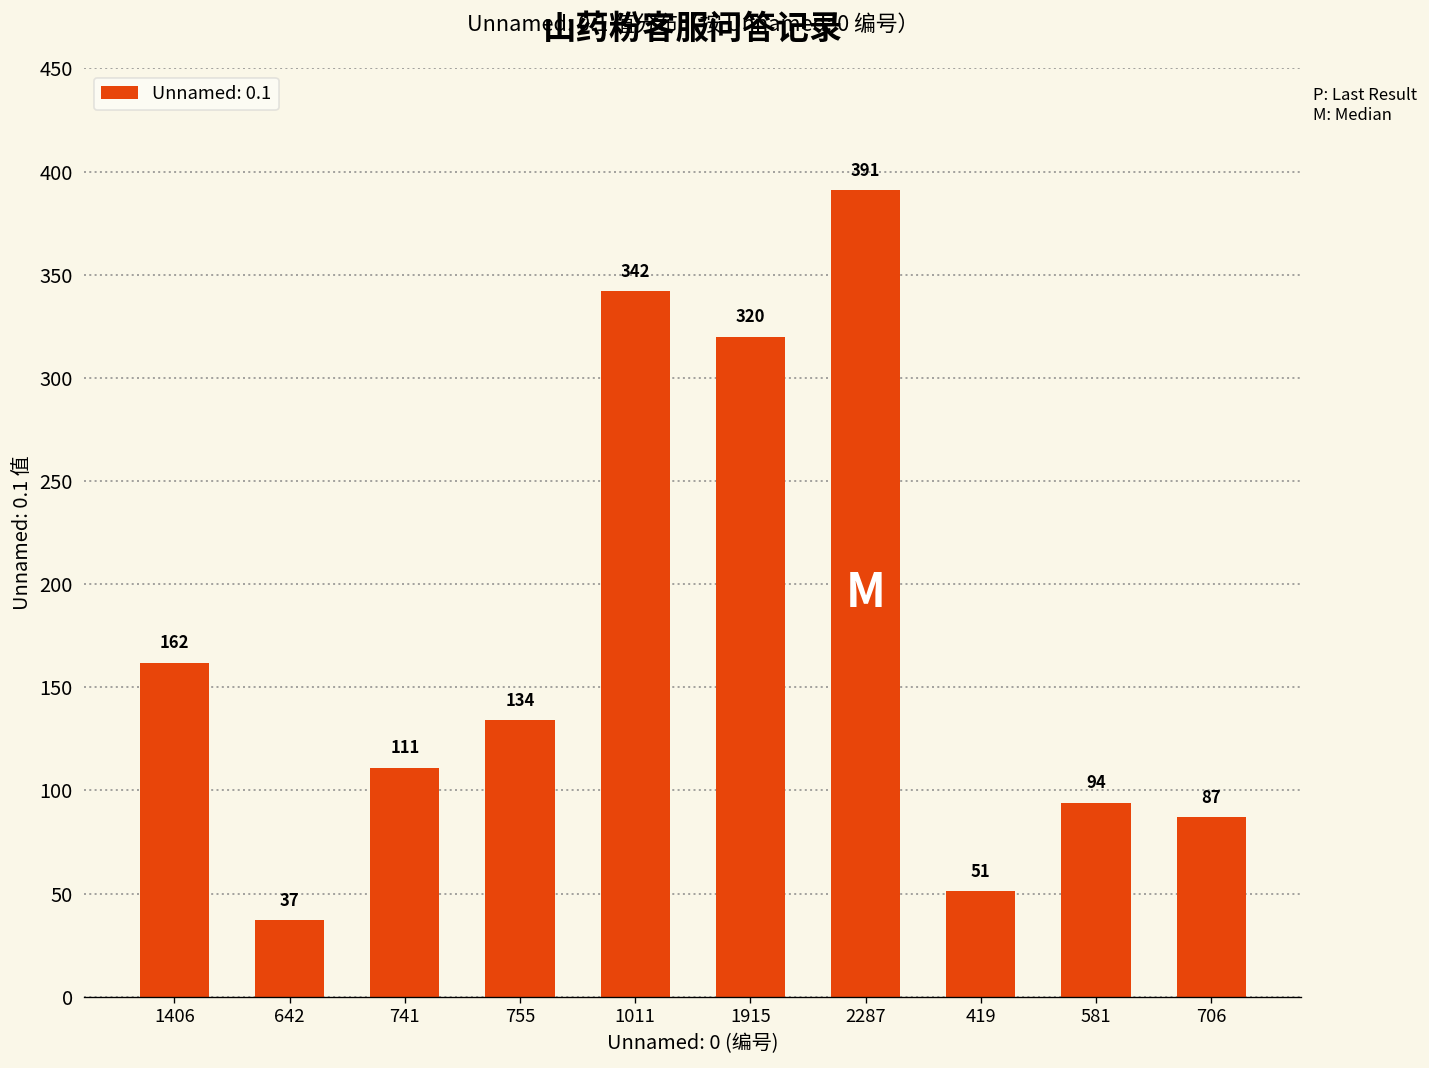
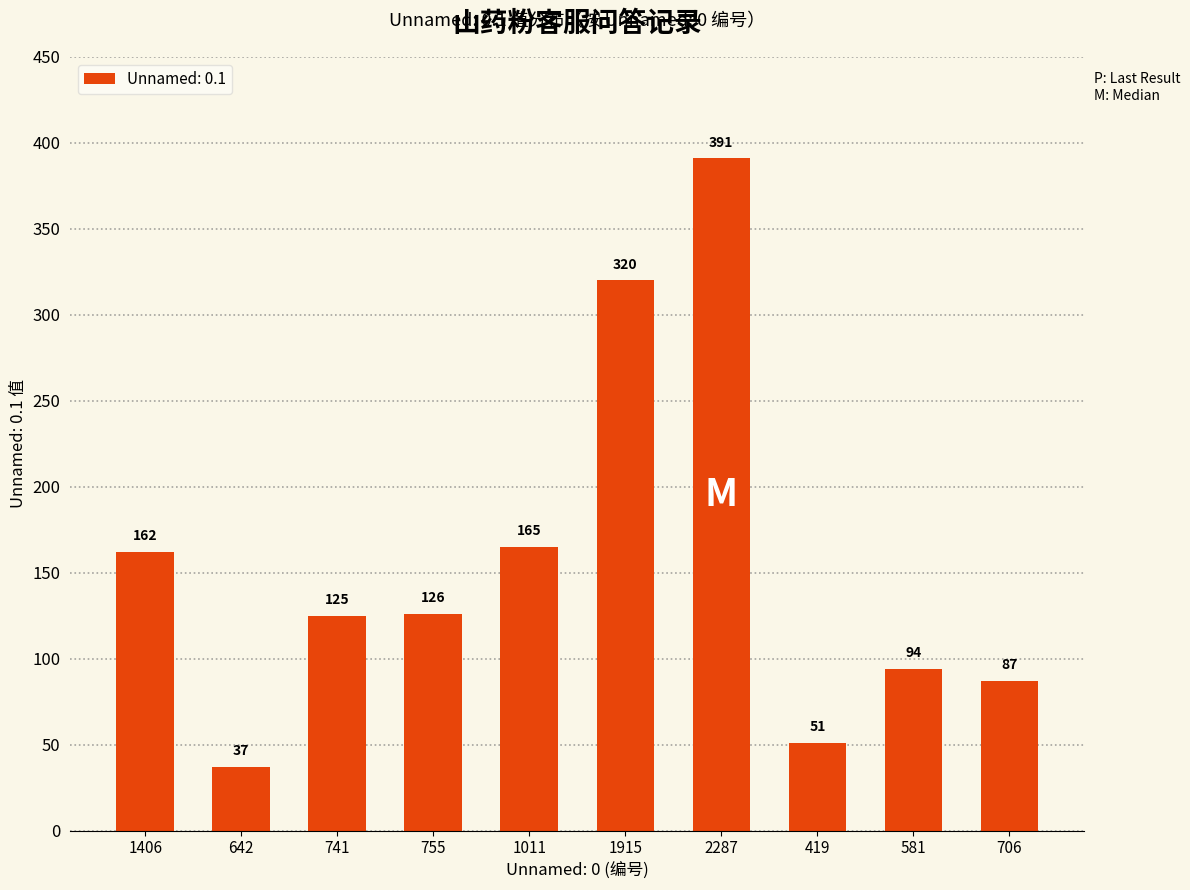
741: 111 -> 125
755: 134 -> 126
1011: 342 -> 165
